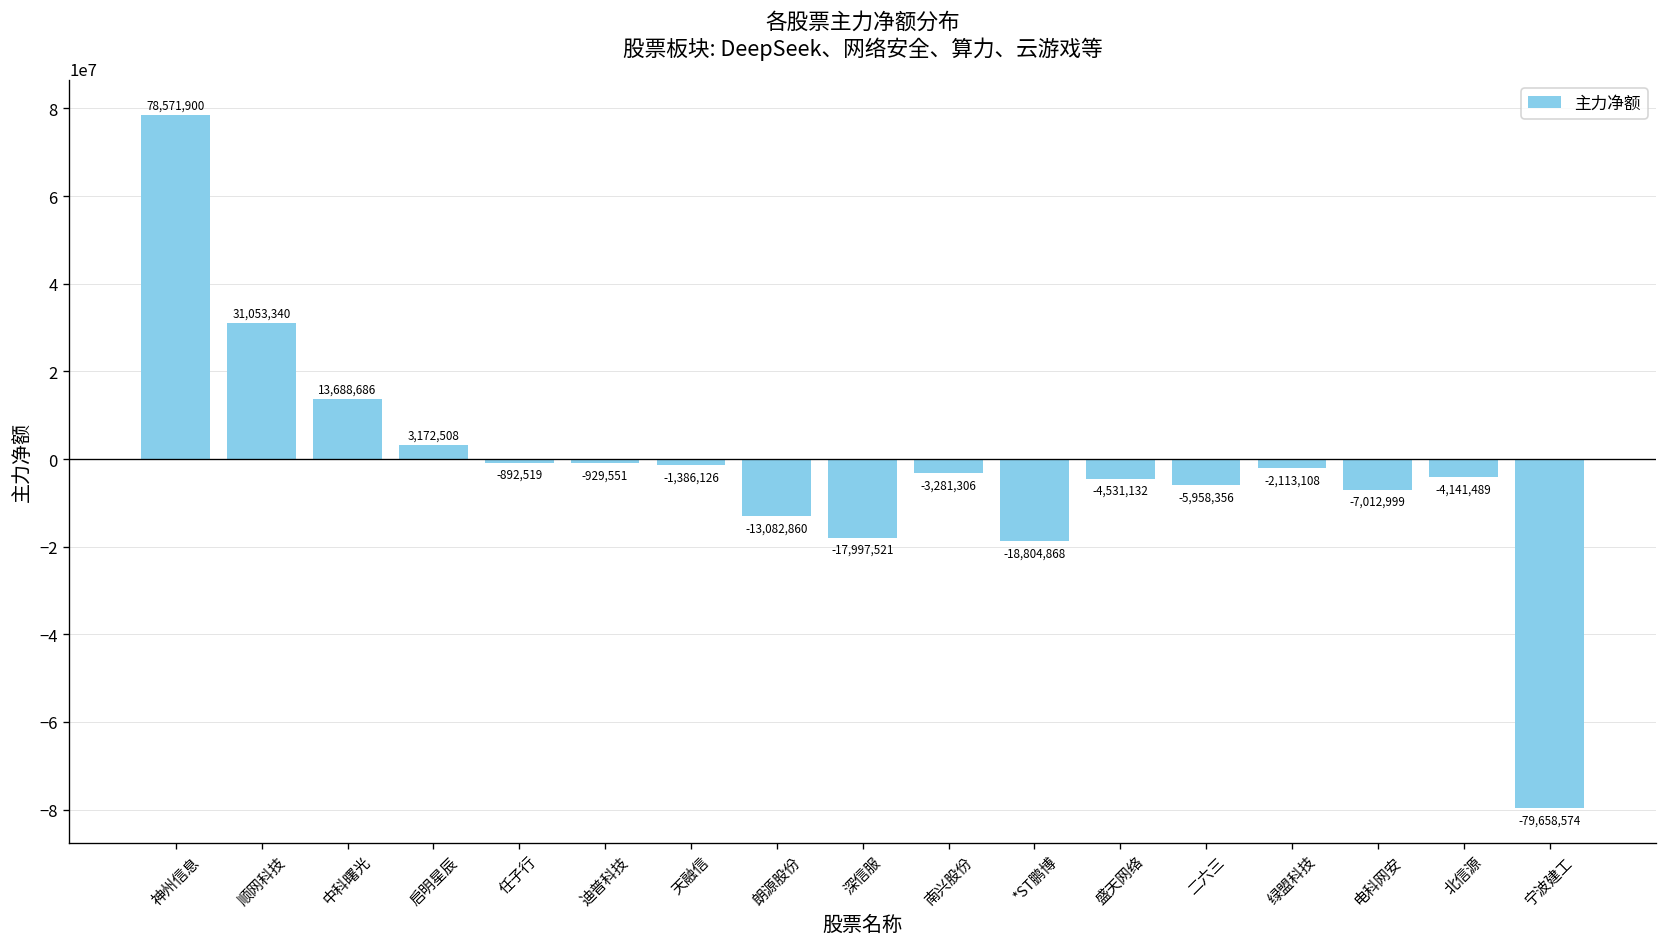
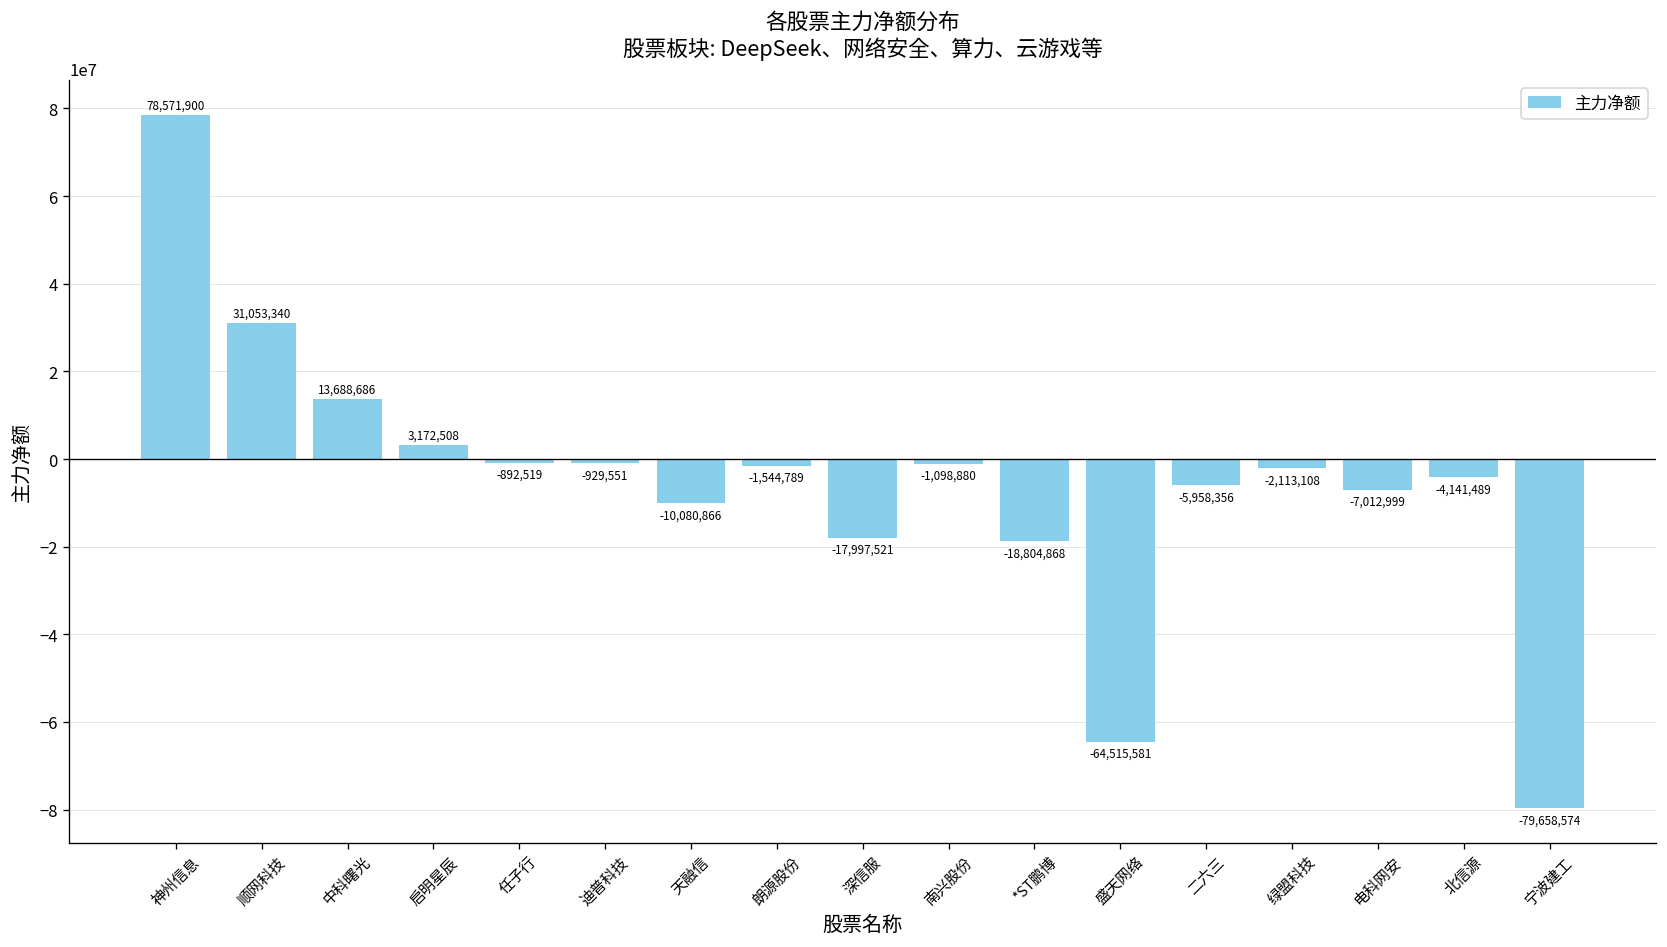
天融信: -1,386,126 -> -10,080,866
朗源股份: -13,082,860 -> -1,544,789
南兴股份: -3,281,306 -> -1,098,880
盛天网络: -4,531,132 -> -64,515,581
